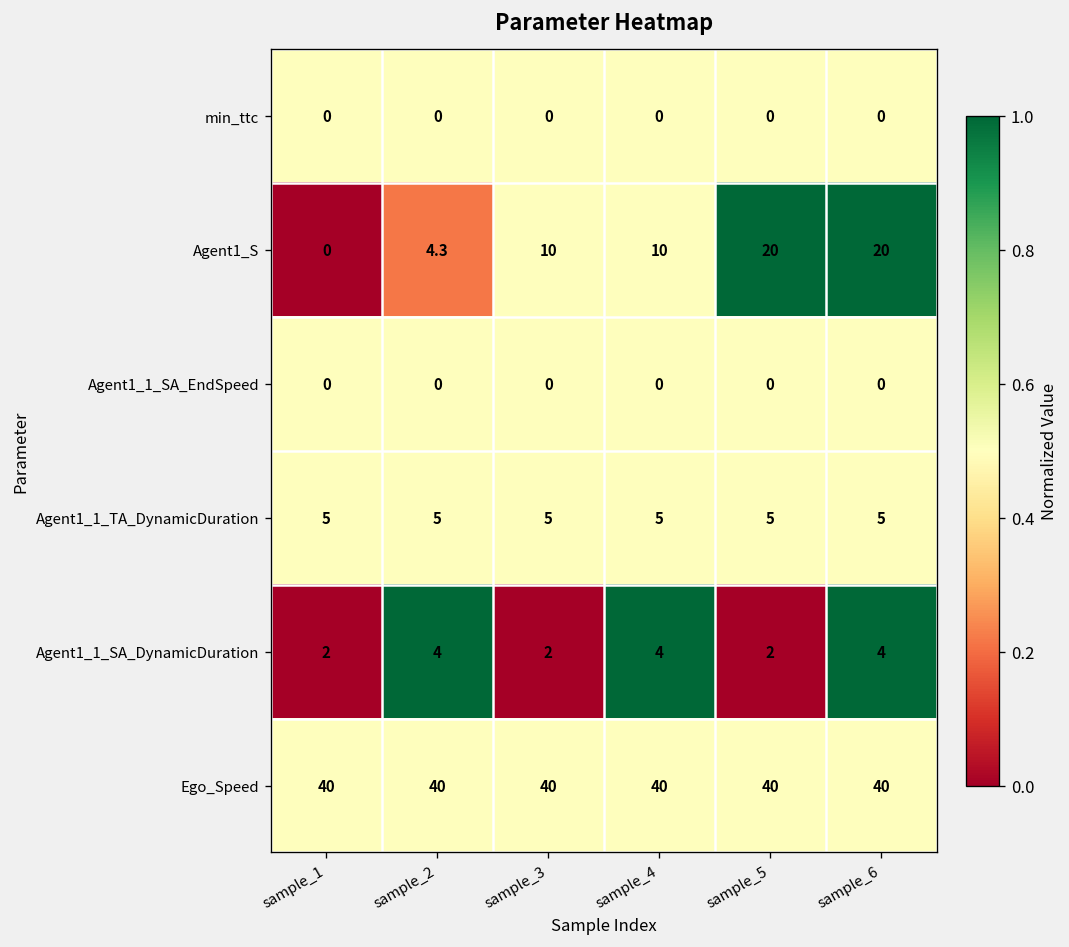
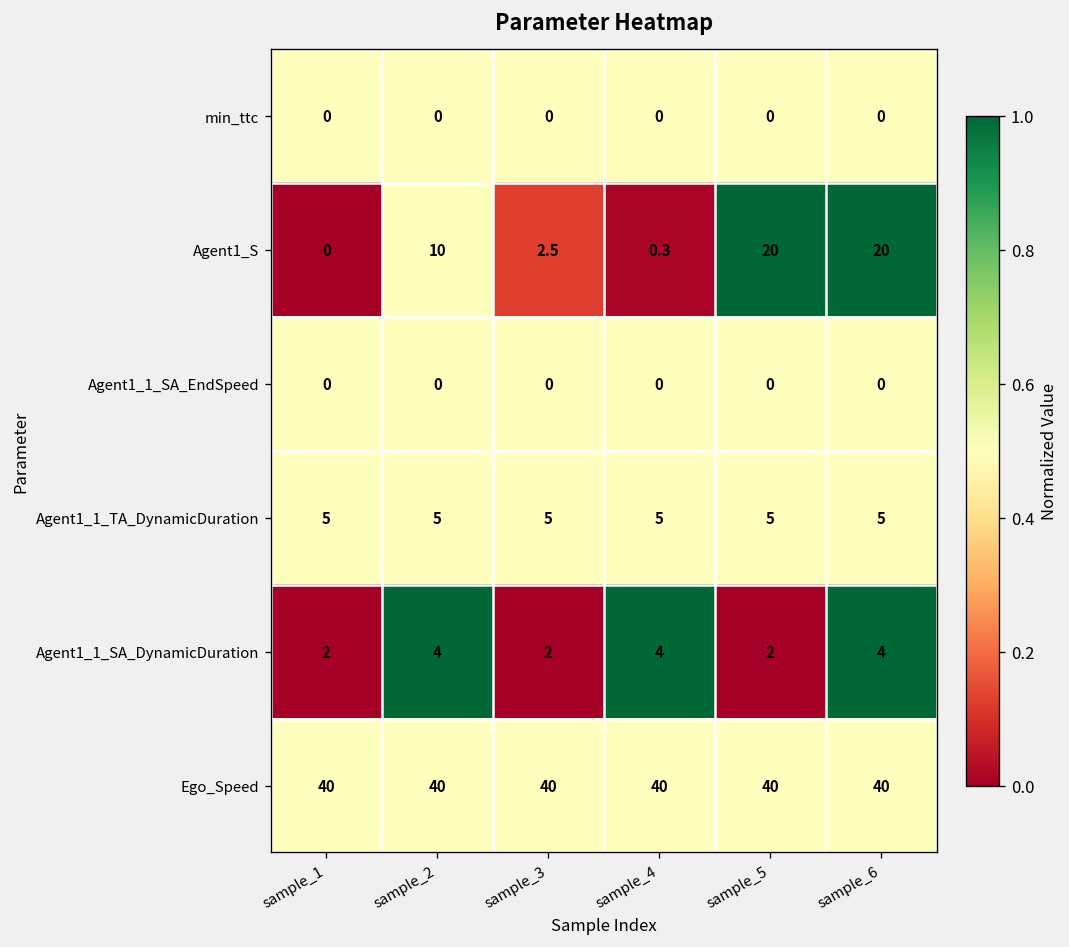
Agent1_S, sample_2: 4.3 -> 10
Agent1_S, sample_3: 10 -> 2.5
Agent1_S, sample_4: 10 -> 0.3
